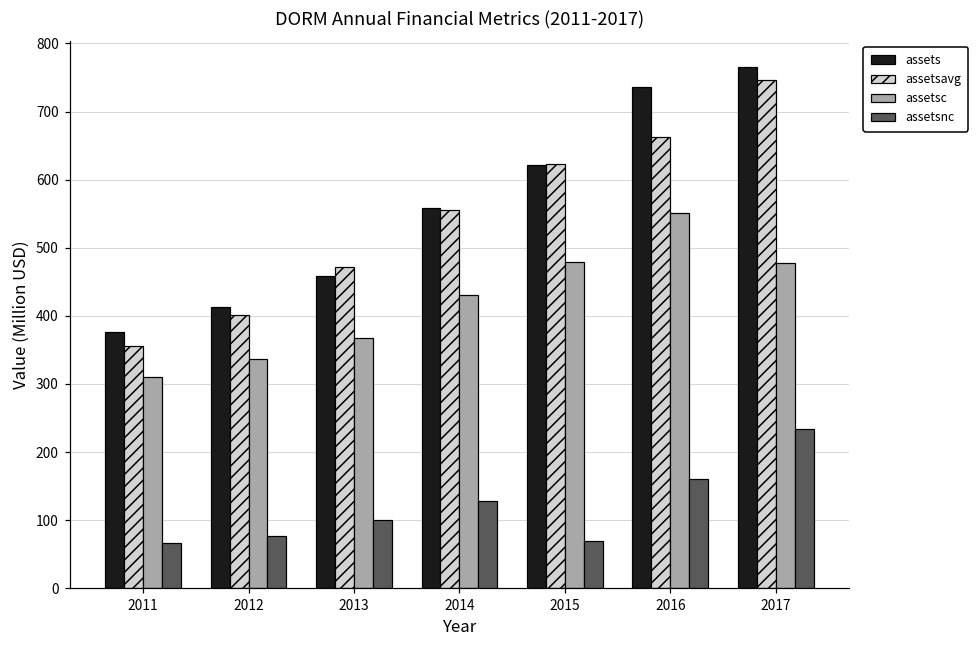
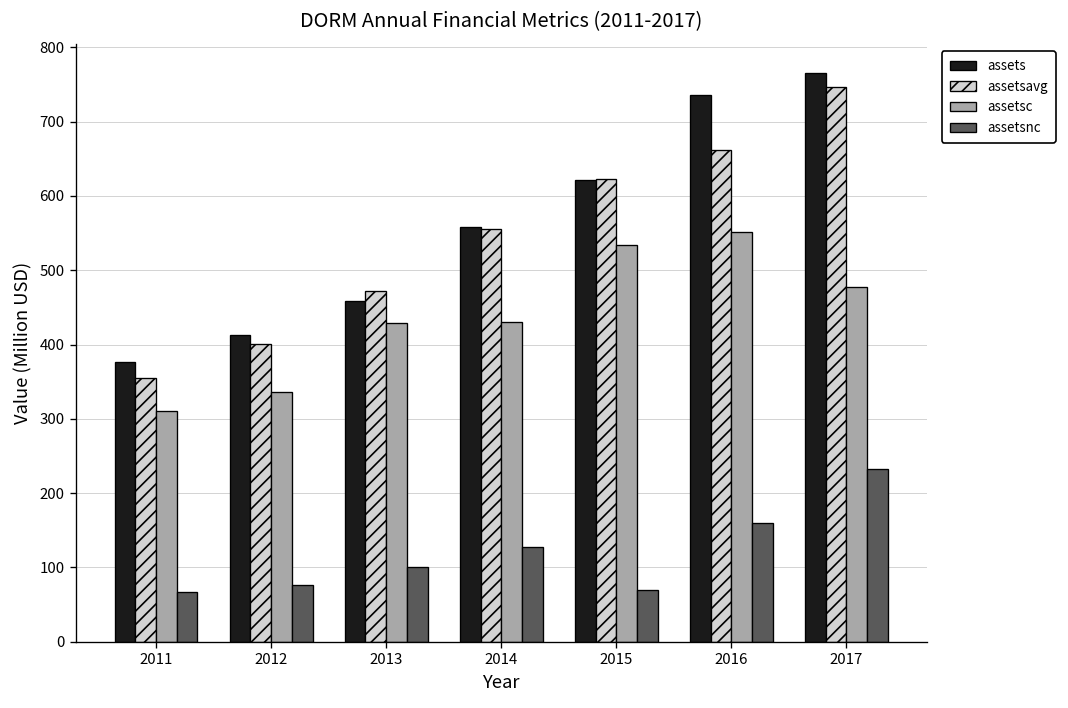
assetsc, 2013: 370 -> 430
assetsc, 2015: 480 -> 530
